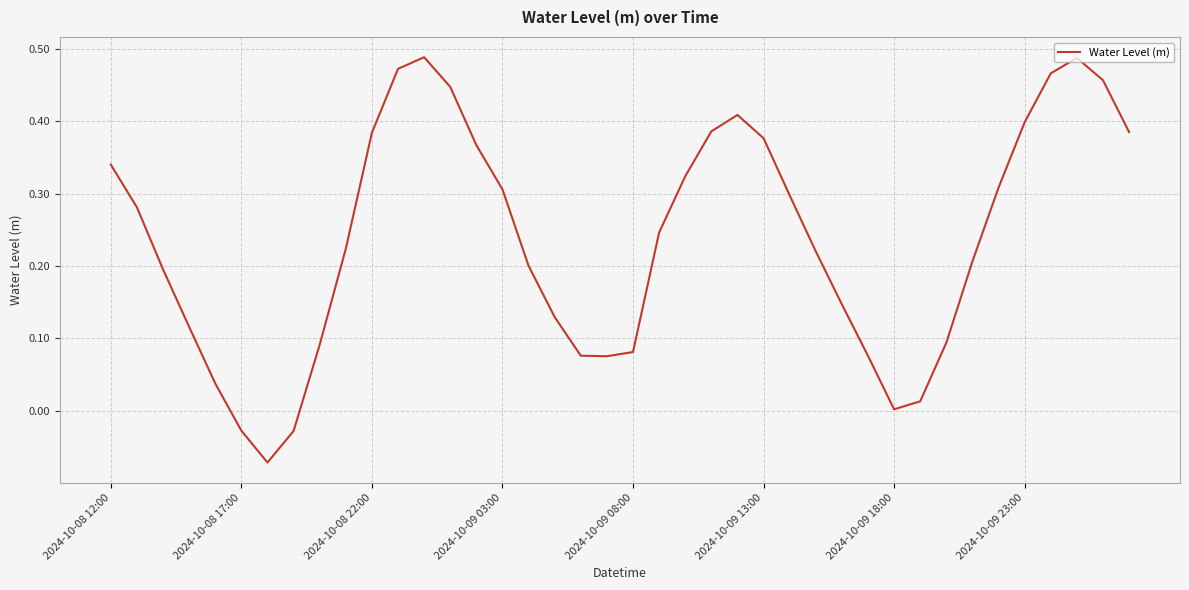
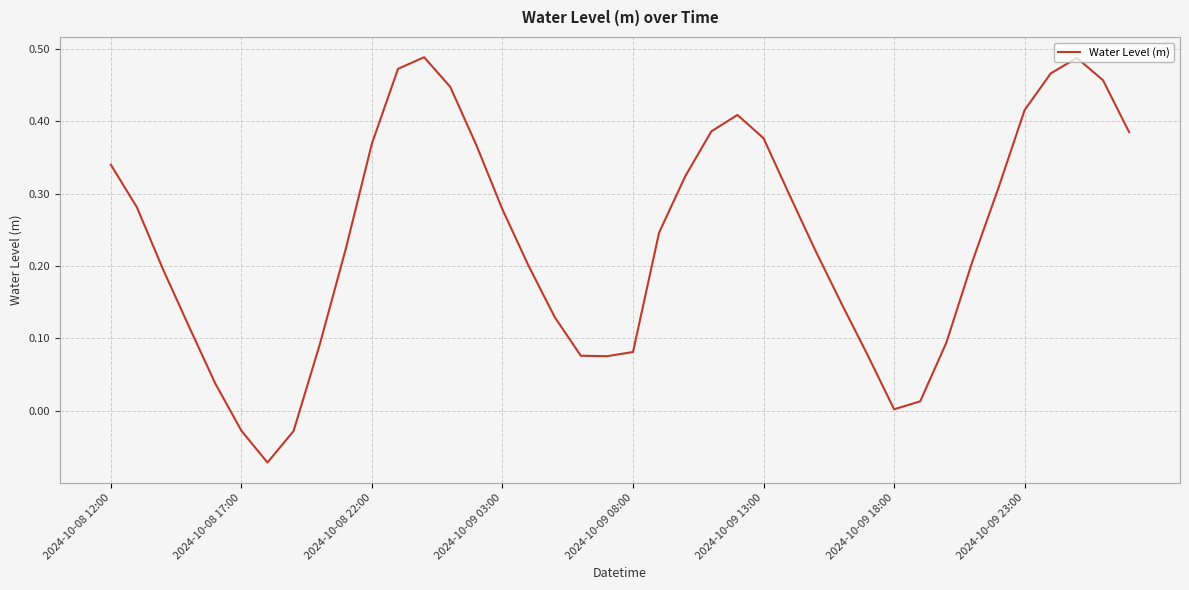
2024-10-08 22:00: 0.38 -> 0.37
2024-10-09 03:00: 0.31 -> 0.28
2024-10-09 23:00: 0.40 -> 0.42
